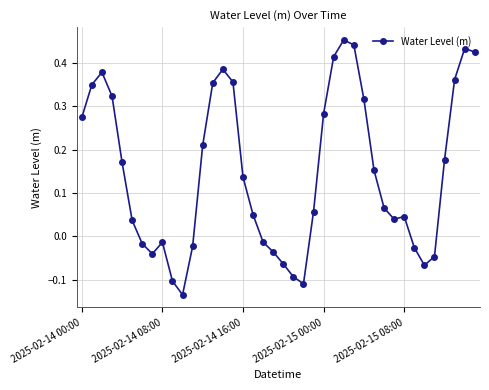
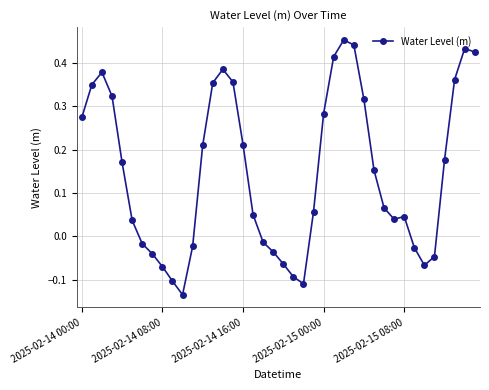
2025-02-14 08:00: -0.01 -> -0.07
2025-02-14 16:00: 0.14 -> 0.21
